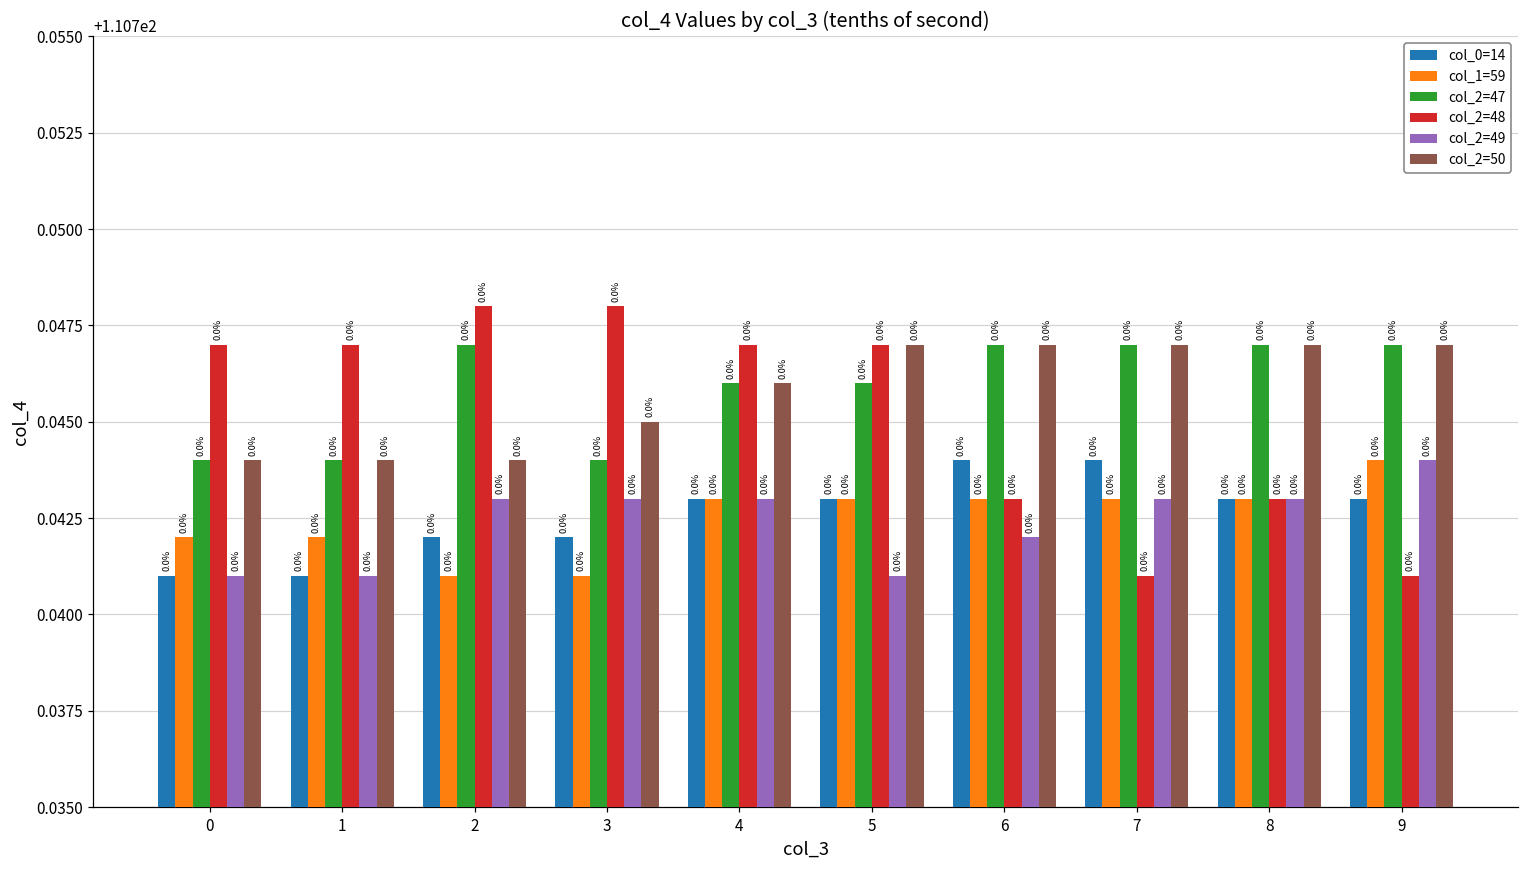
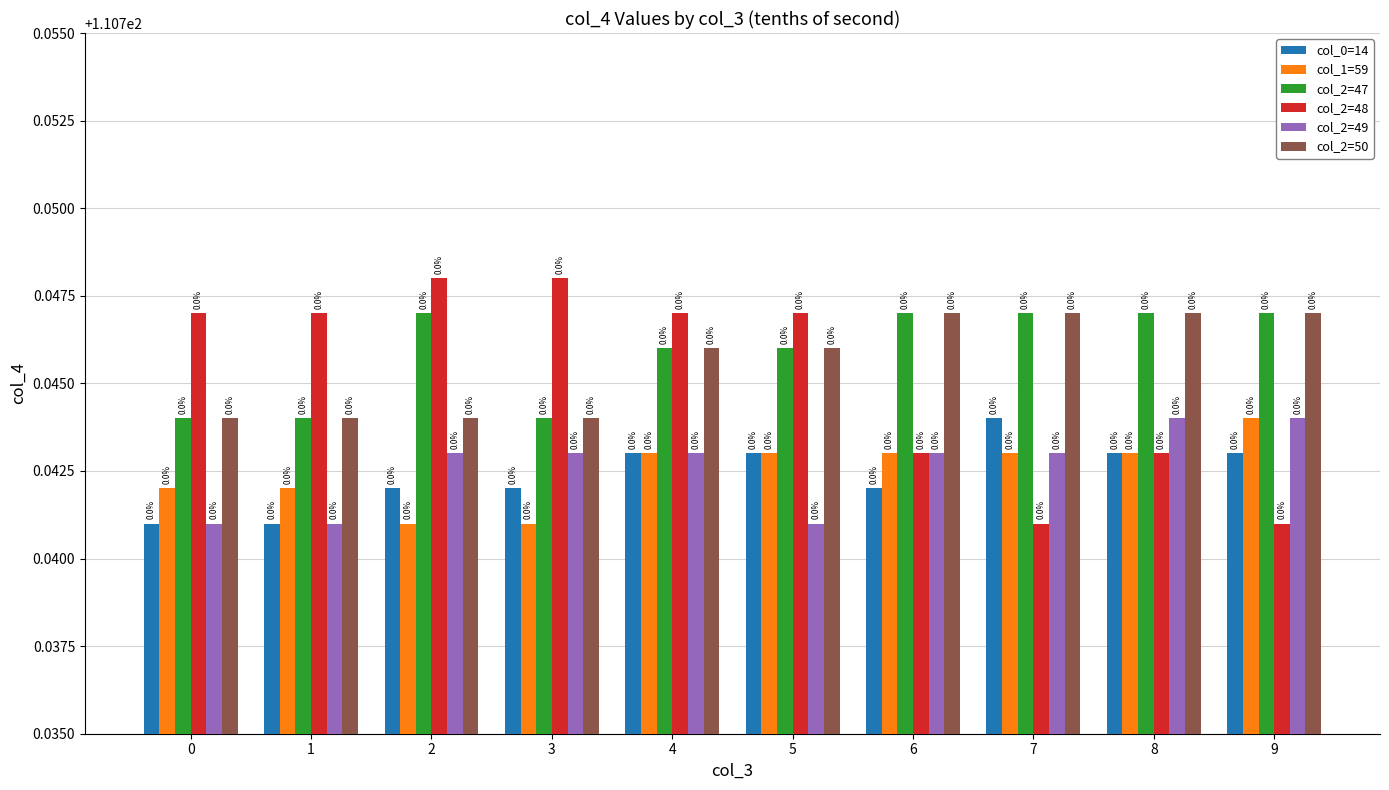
col_2=50, 3: 110.745 -> 110.744
col_2=50, 5: 110.747 -> 110.746
col_0=14, 6: 110.744 -> 110.742
col_2=49, 6: 110.742 -> 110.743
col_2=49, 8: 110.743 -> 110.744
